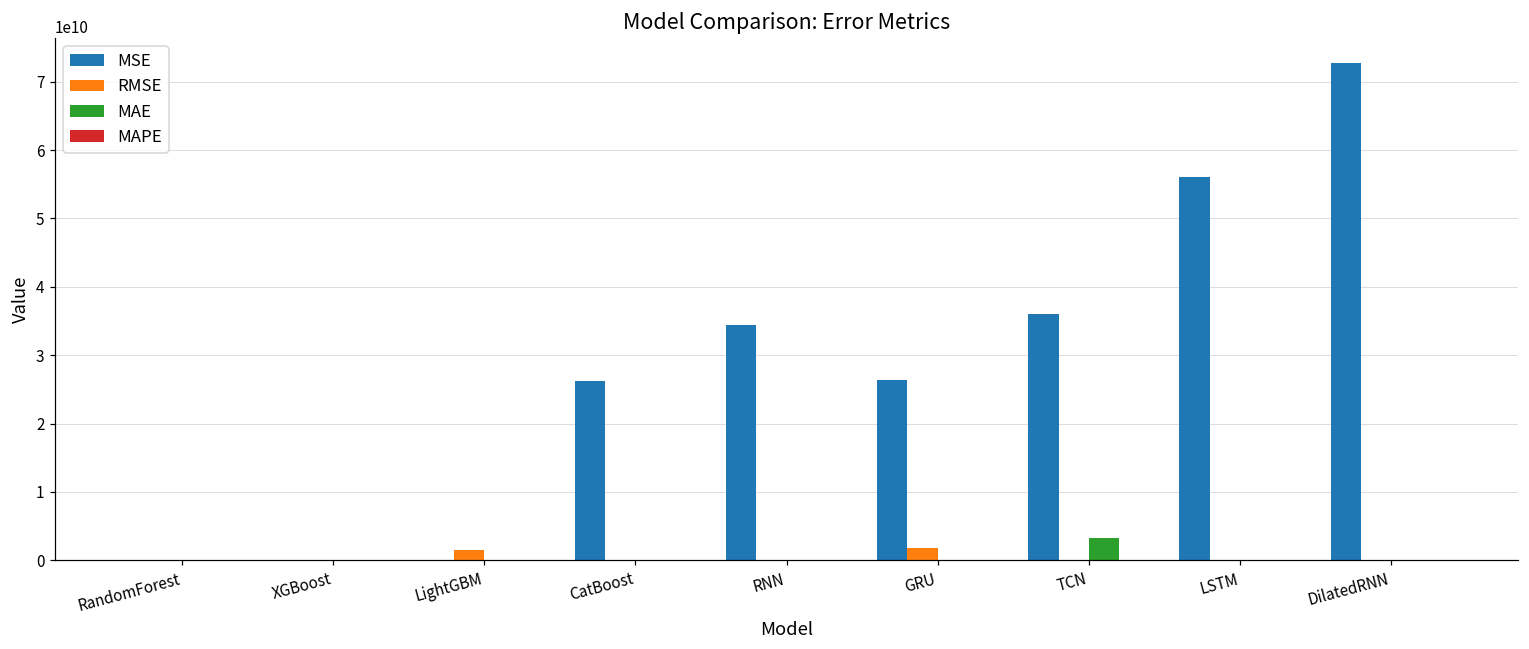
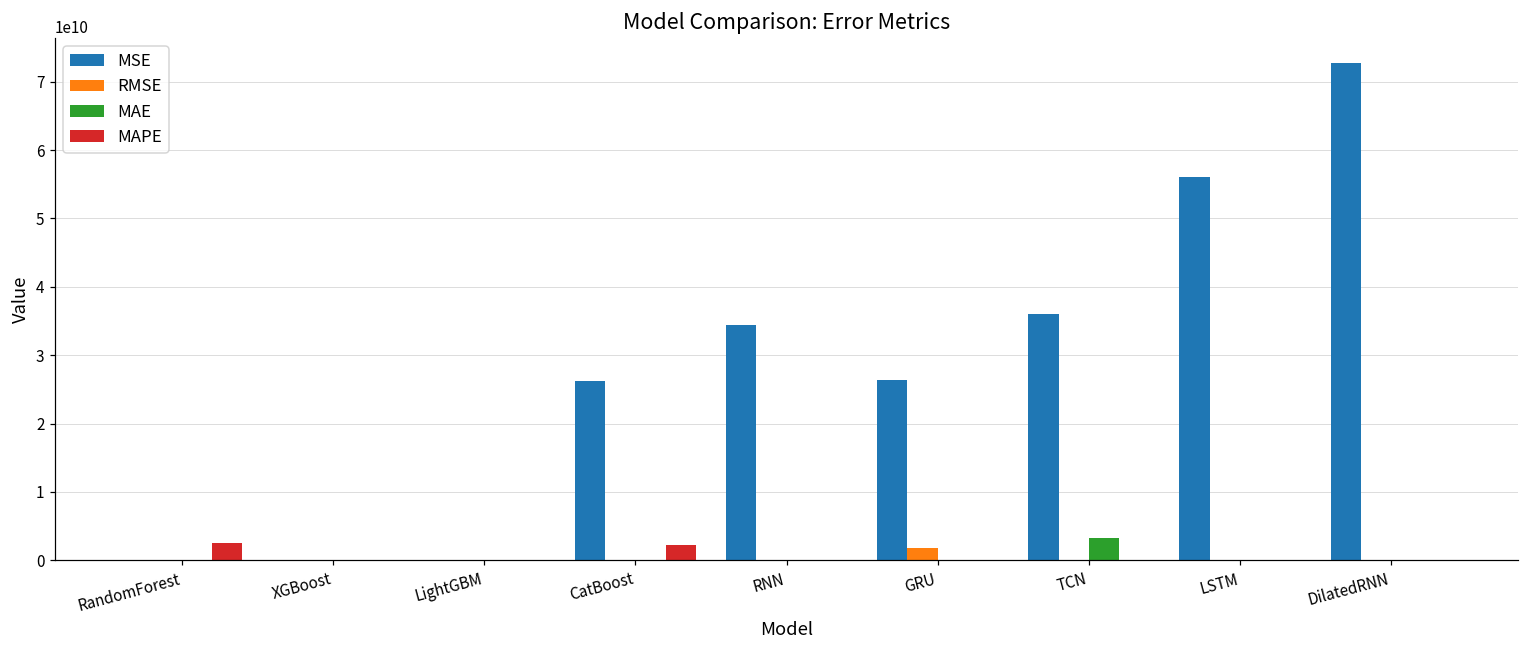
MAPE, RandomForest: 0 -> 3000000000
RMSE, LightGBM: 1000000000 -> 0
MAPE, CatBoost: 0 -> 2000000000
